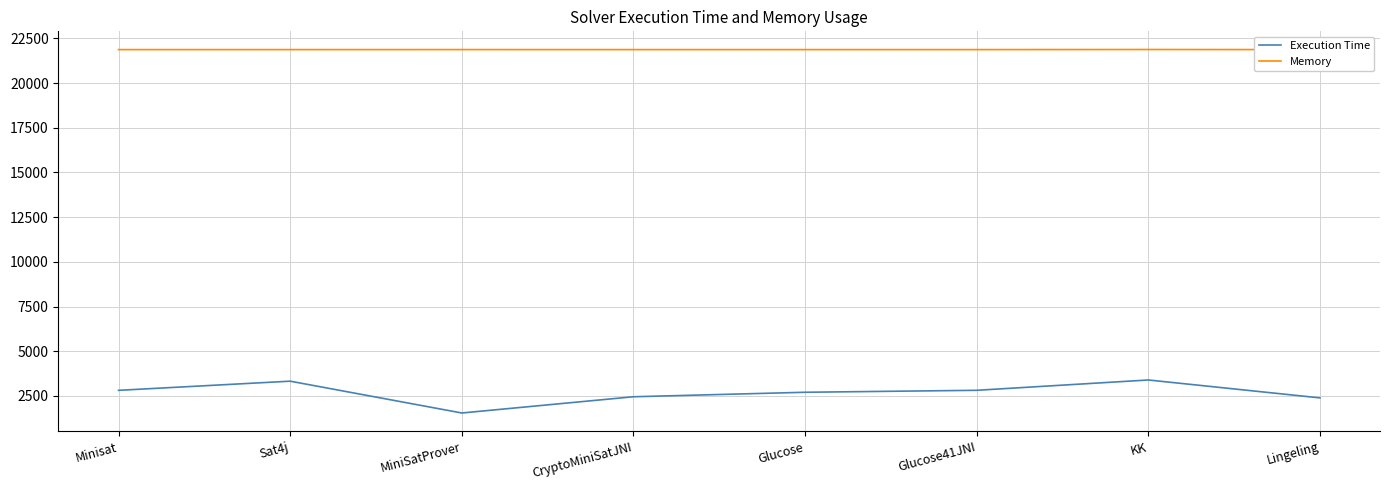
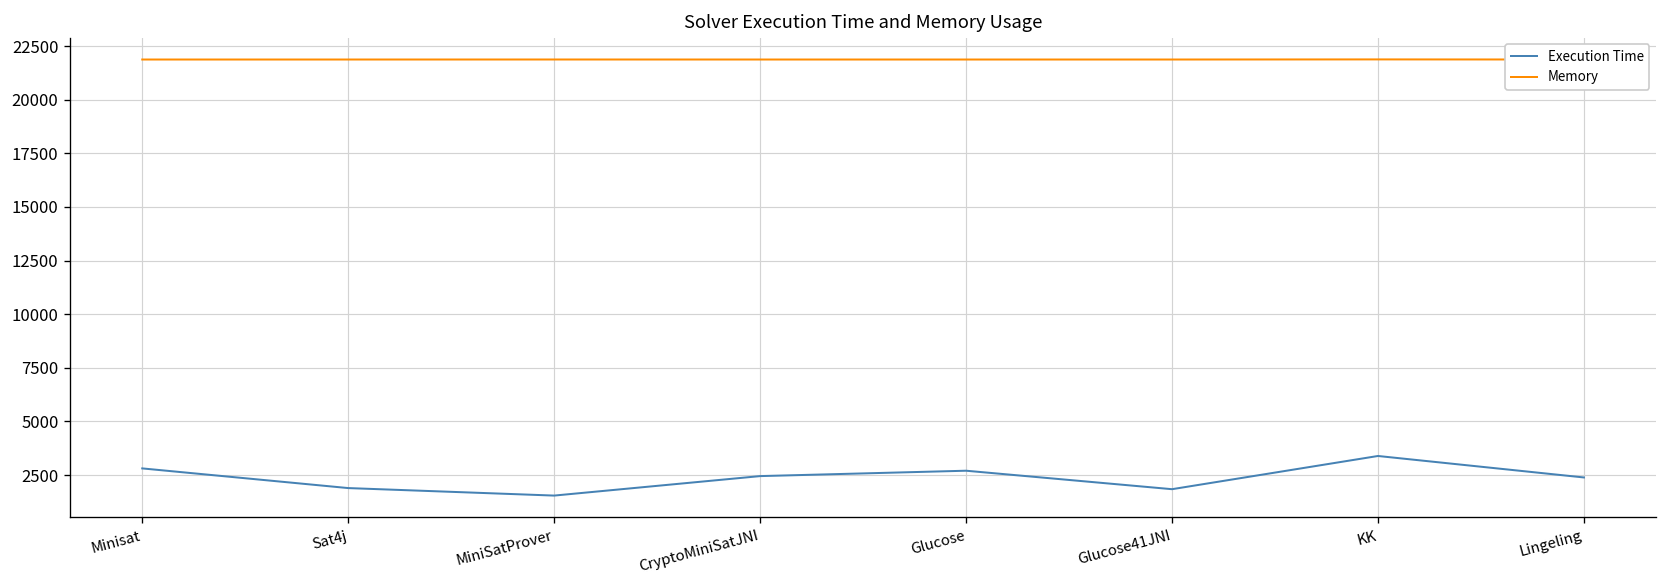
Execution Time, Sat4j: 3300 -> 1900
Execution Time, Glucose41JNI: 2800 -> 1800
